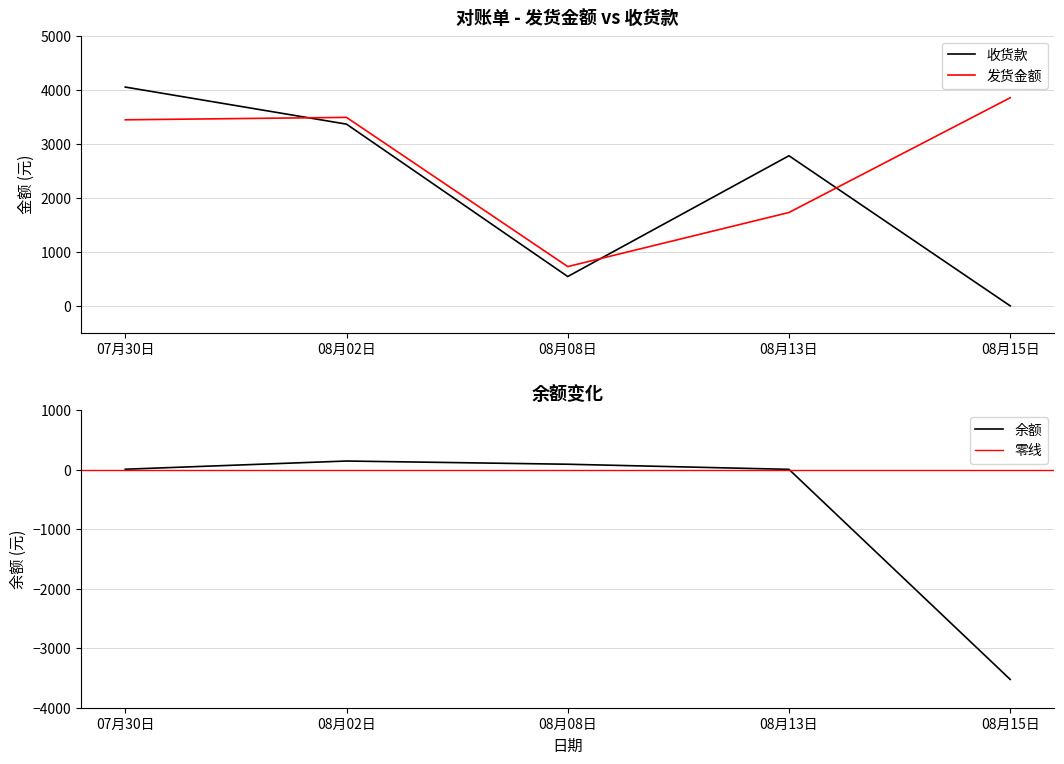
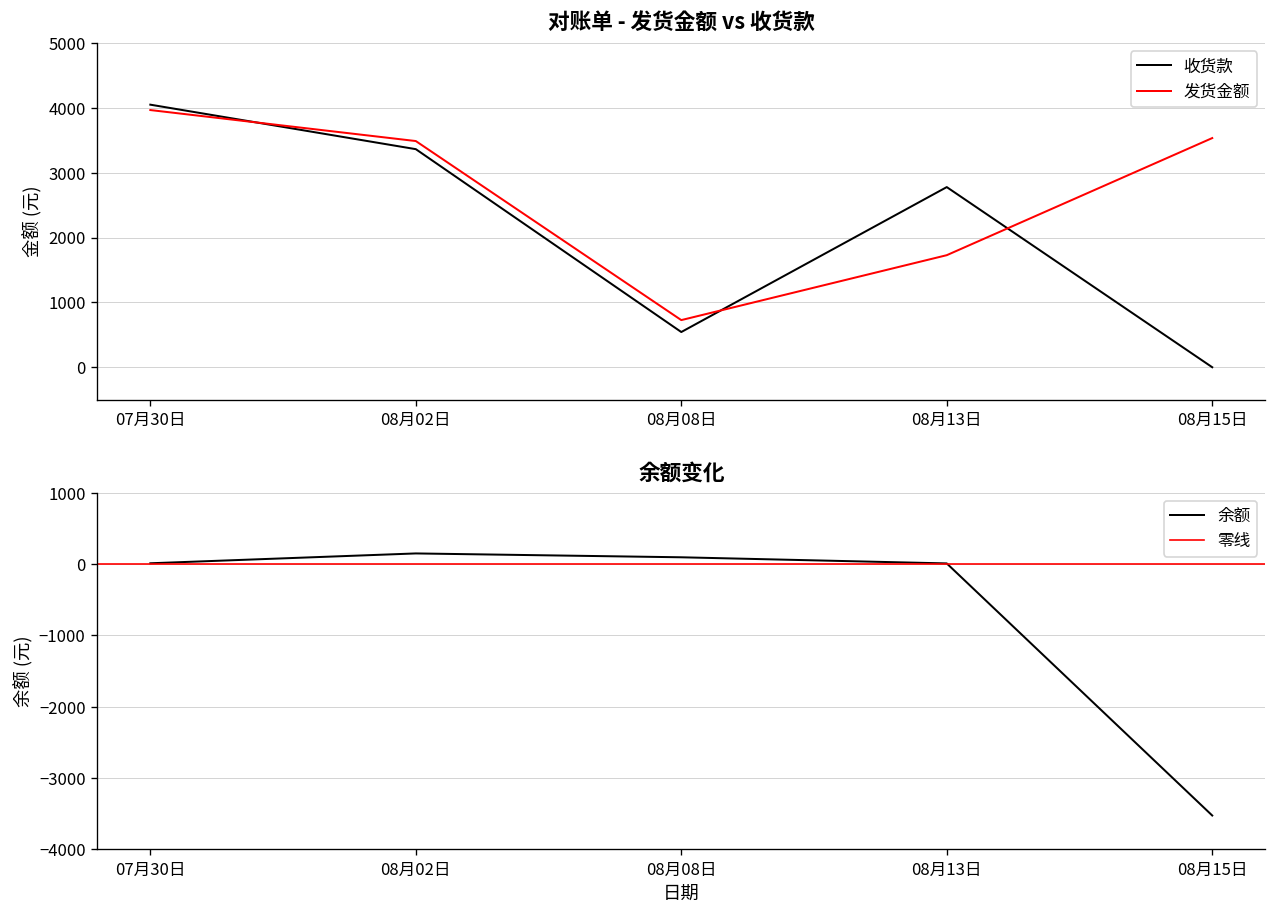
对账单 - 发货金额 vs 收货款, 发货金额, 07月30日: 3400 -> 4000
对账单 - 发货金额 vs 收货款, 发货金额, 08月15日: 3900 -> 3500
